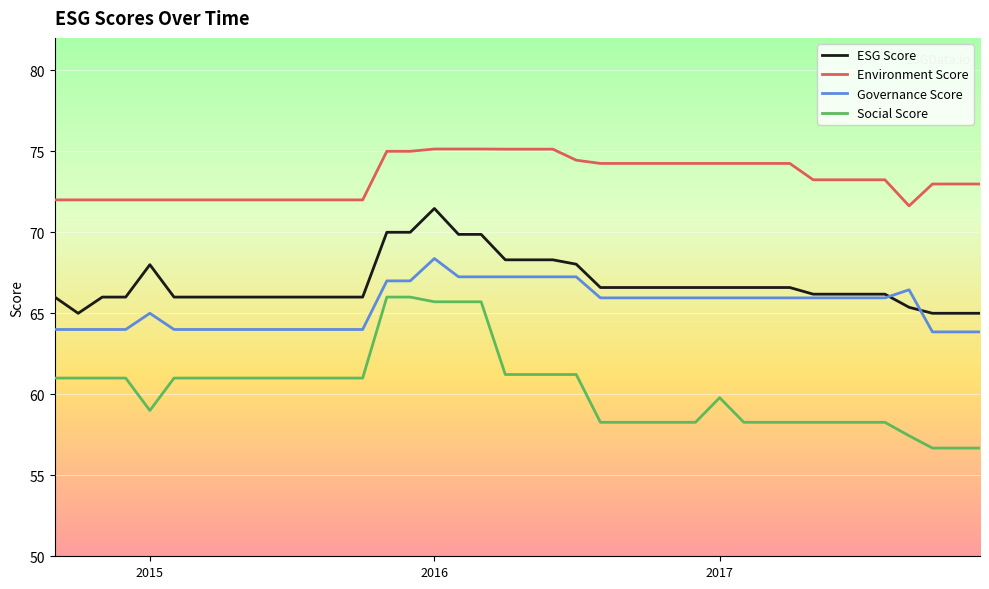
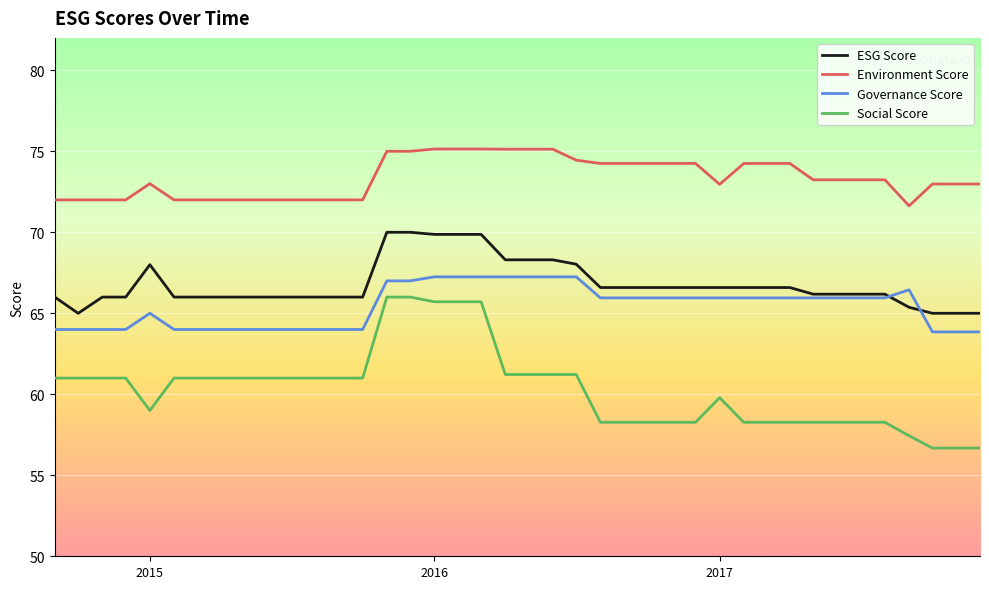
Environment Score, 2015: 72 -> 73
ESG Score, 2016: 71.5 -> 69.9
Governance Score, 2016: 68.4 -> 67.3
Environment Score, 2017: 74.3 -> 73.0
